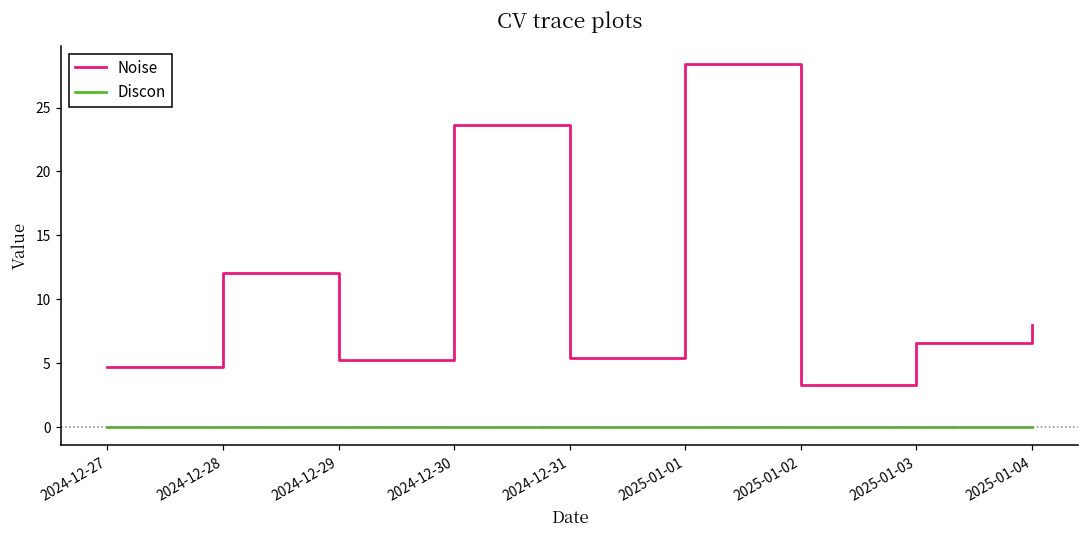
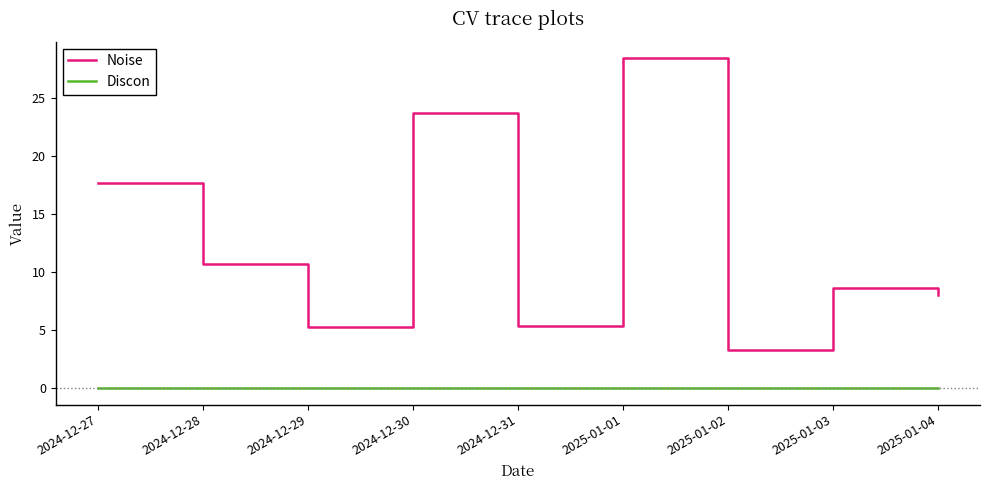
Noise, 2024-12-27: 4.7 -> 17.7
Noise, 2024-12-28: 12.0 -> 10.7
Noise, 2025-01-03: 6.6 -> 8.6
